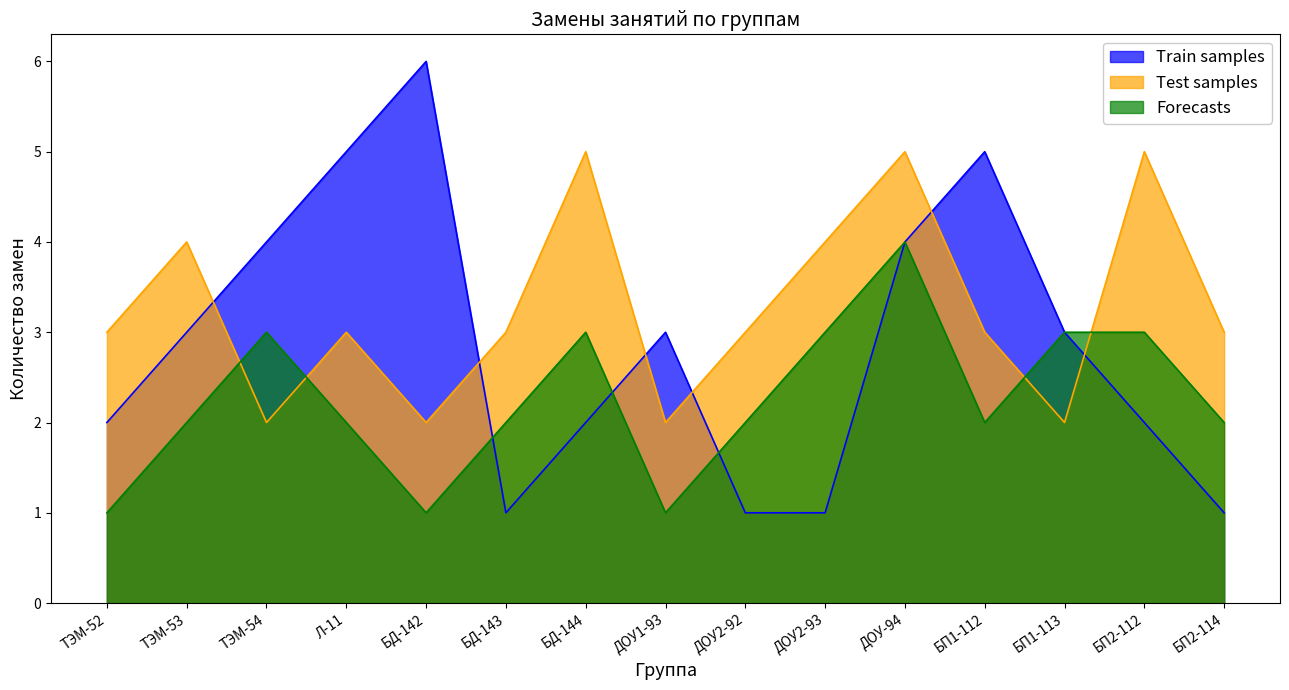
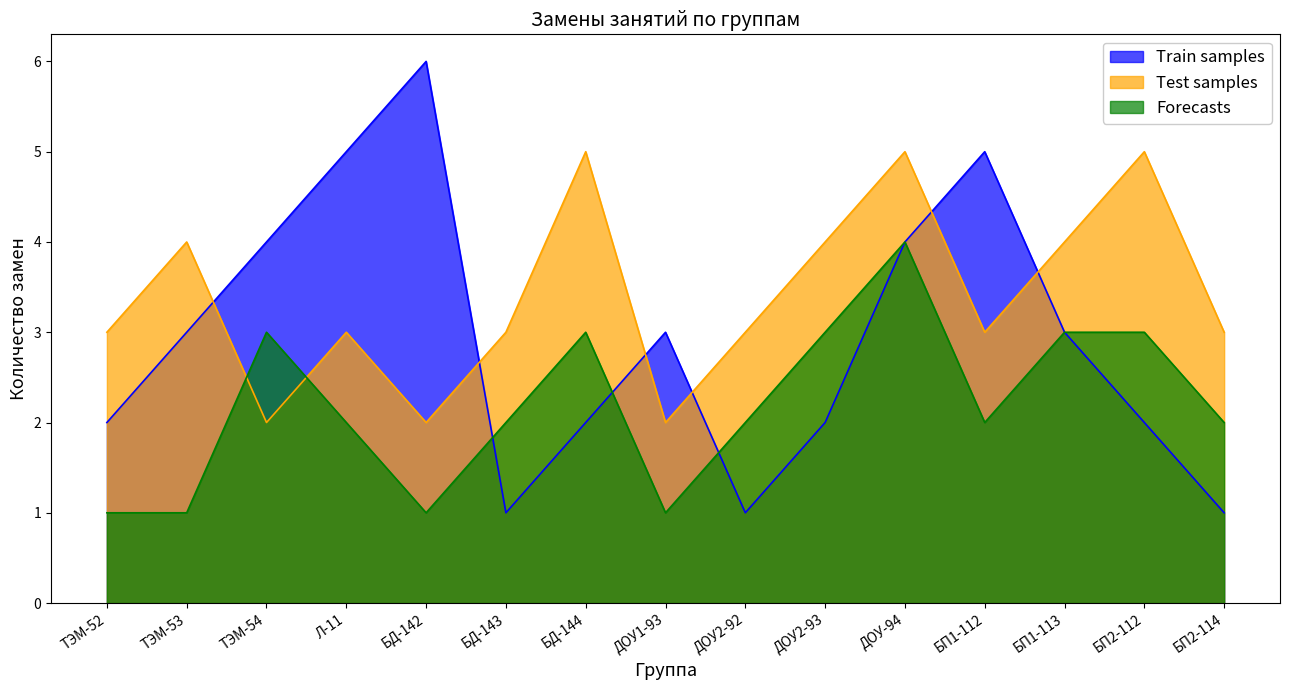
Forecasts, ТЭМ-53: 2 -> 1
Train samples, ДОУ2-93: 1 -> 2
Test samples, БП1-113: 2 -> 4
